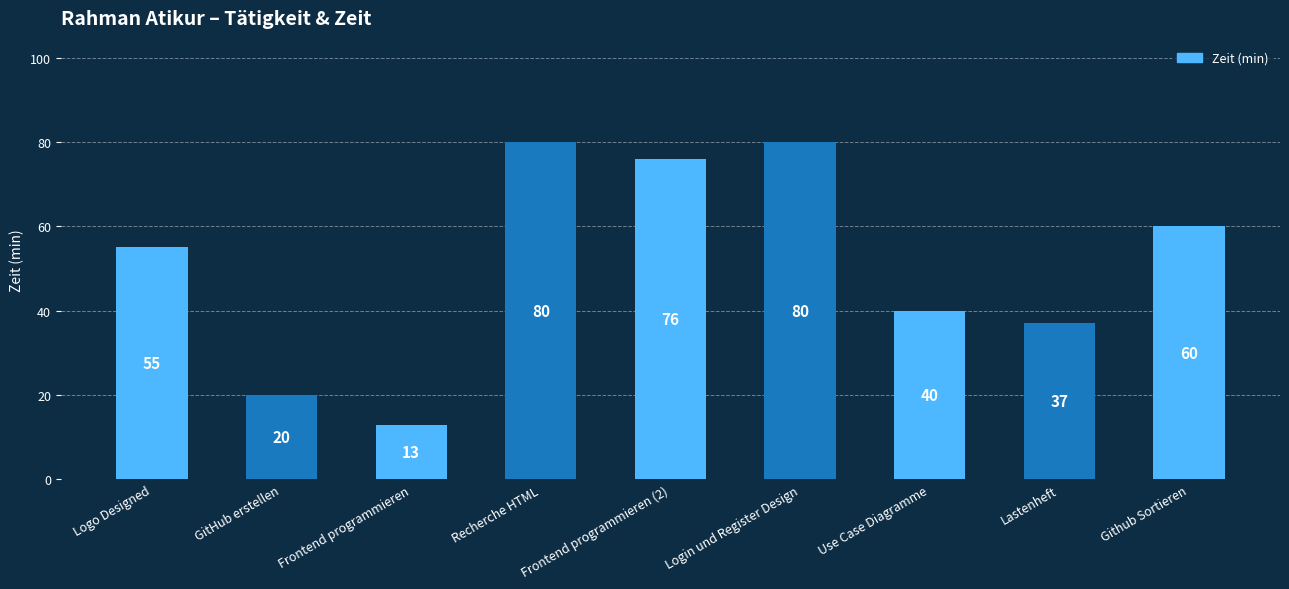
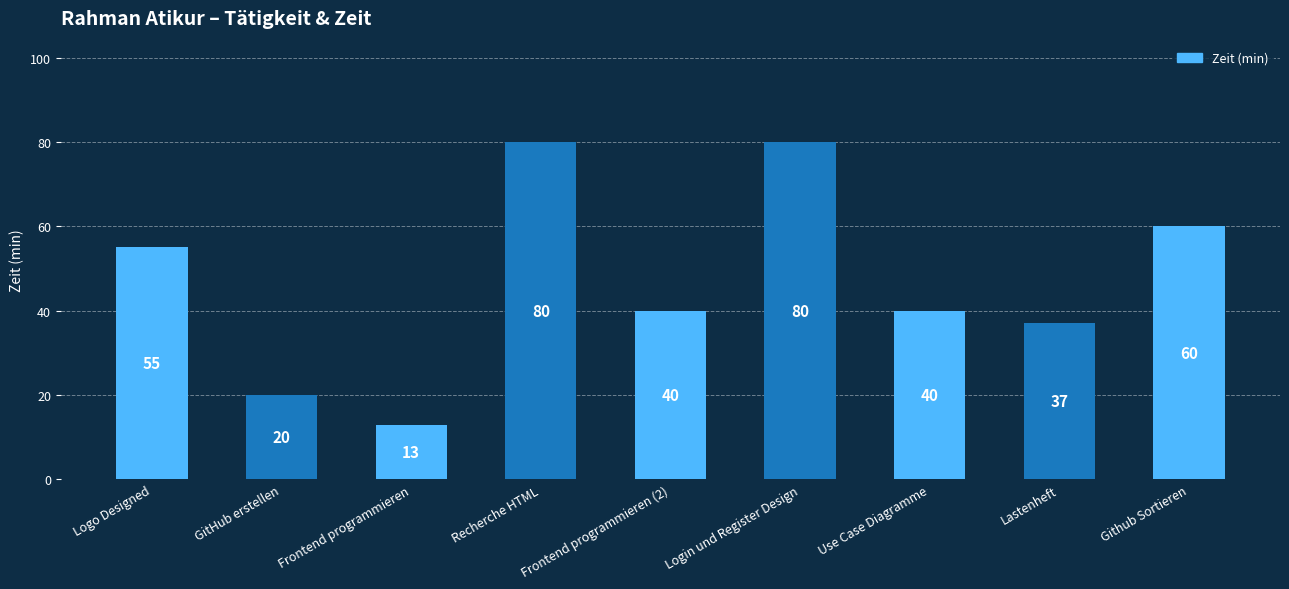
Frontend programmieren (2): 76 -> 40
